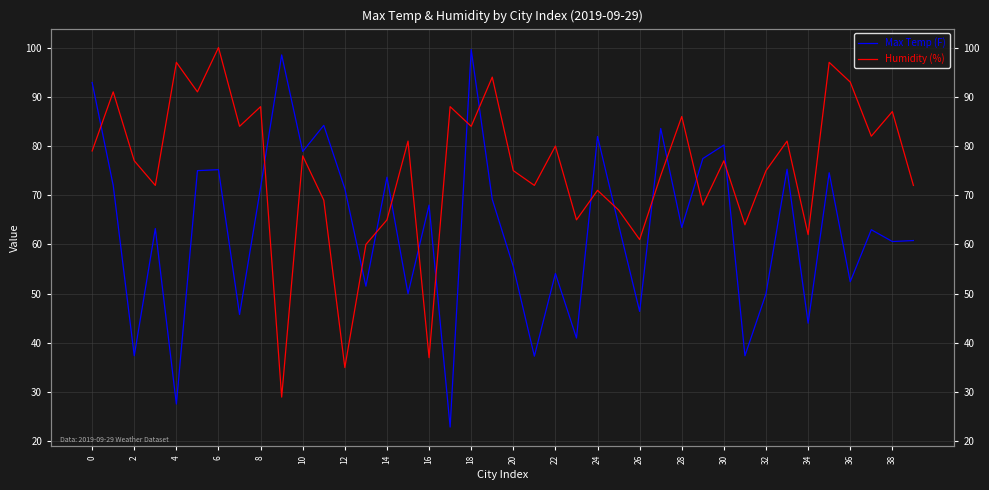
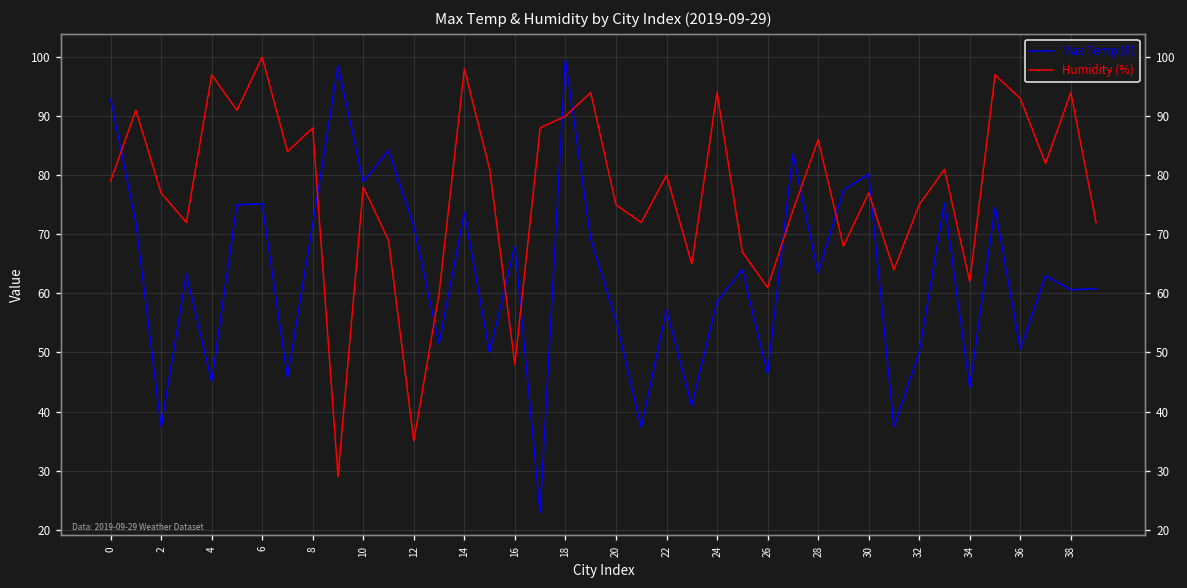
Max Temp (F), 4: 28 -> 45
Humidity (%), 14: 65 -> 98
Humidity (%), 16: 37 -> 48
Humidity (%), 18: 84 -> 90
Max Temp (F), 22: 54 -> 57
Max Temp (F), 24: 82 -> 59
Humidity (%), 24: 71 -> 94
Max Temp (F), 36: 52 -> 51
Humidity (%), 38: 87 -> 94
